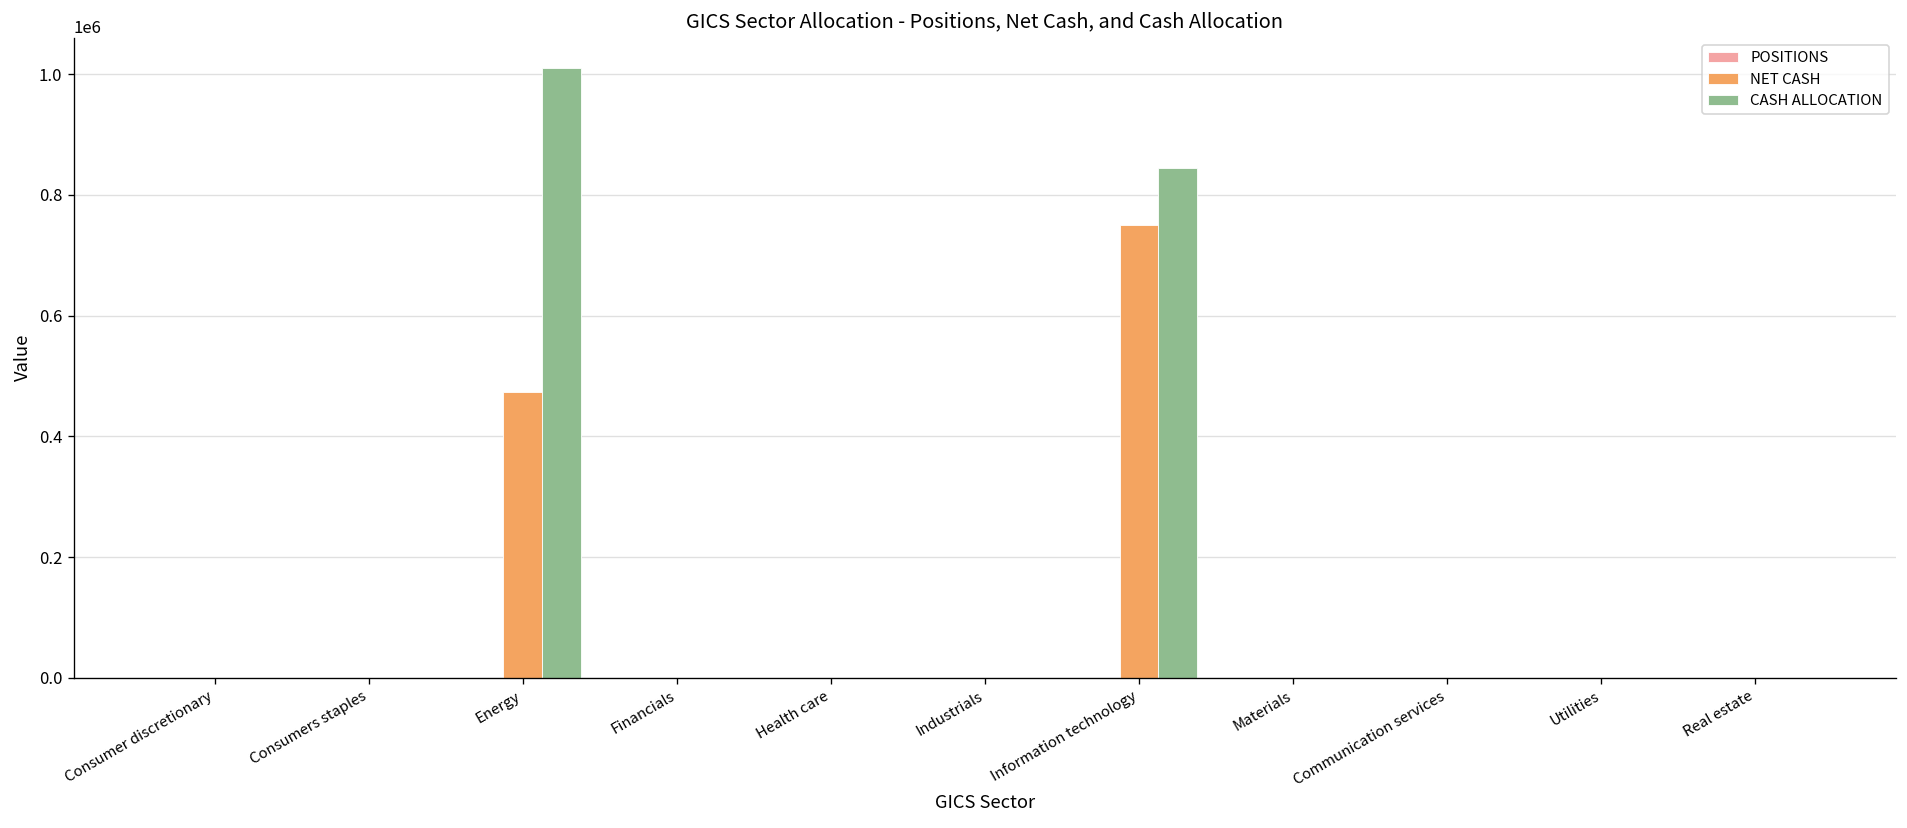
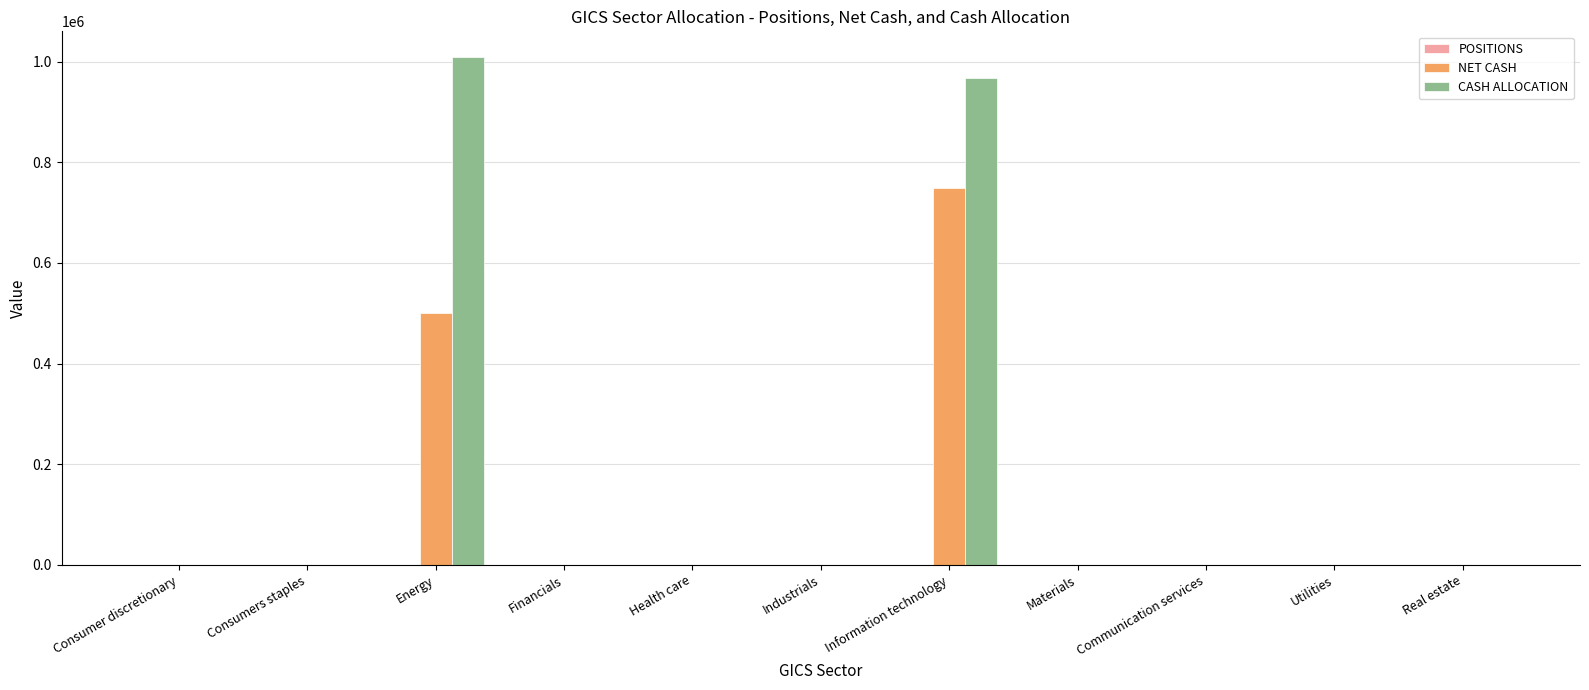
NET CASH, Energy: 470000 -> 500000
CASH ALLOCATION, Information technology: 850000 -> 970000
